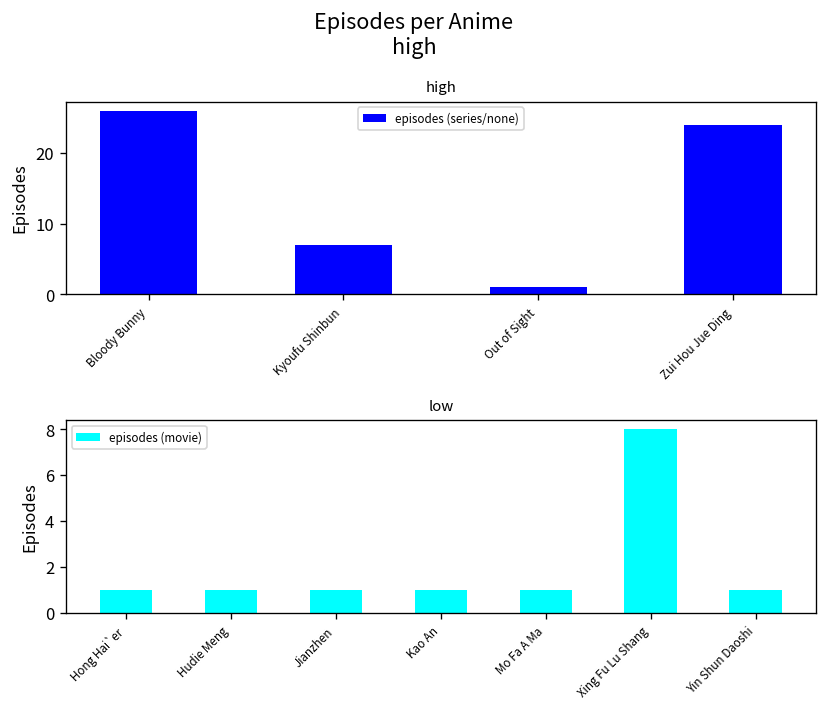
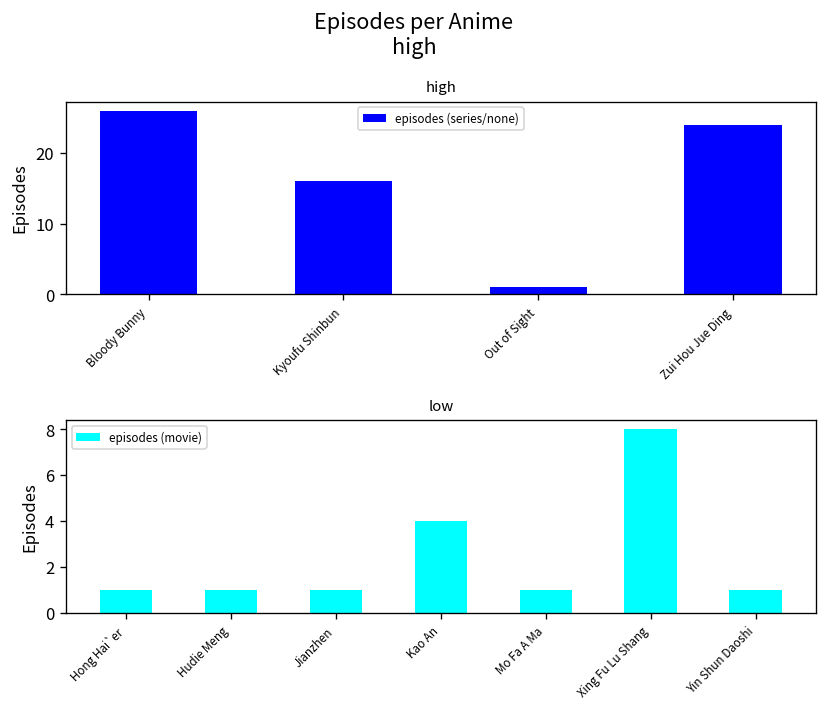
high, Kyoufu Shinbun: 7 -> 16
low, Kao An: 1 -> 4
